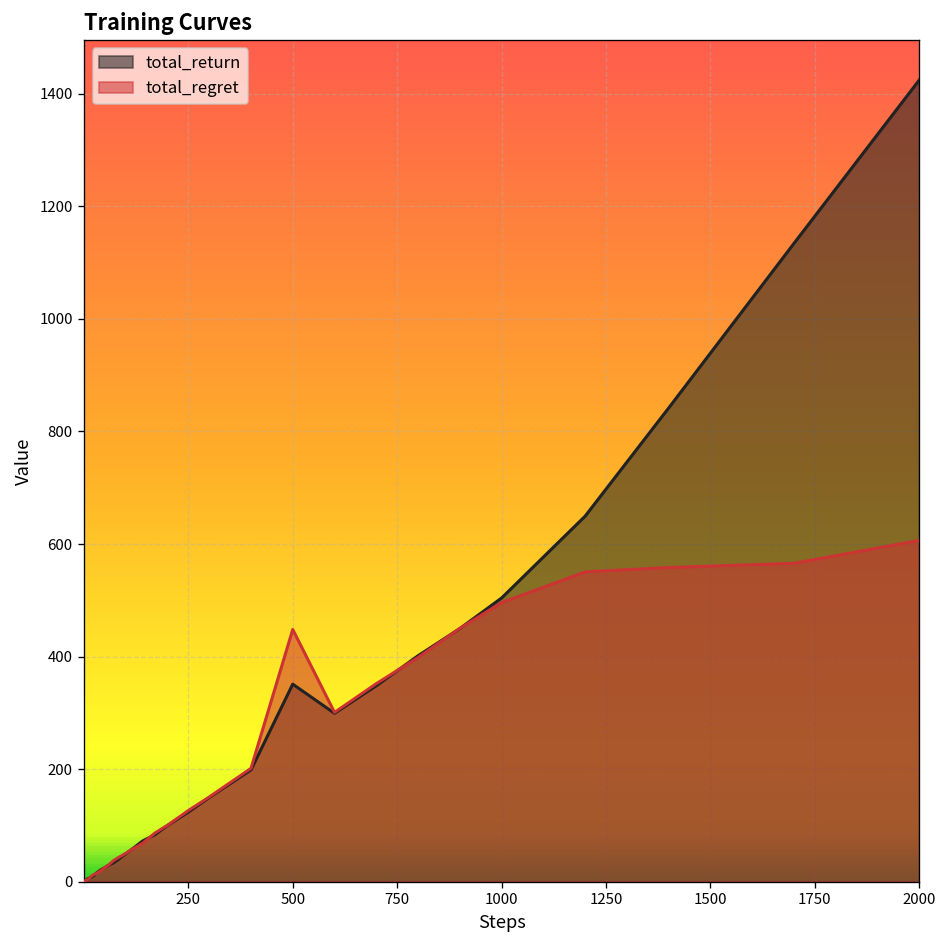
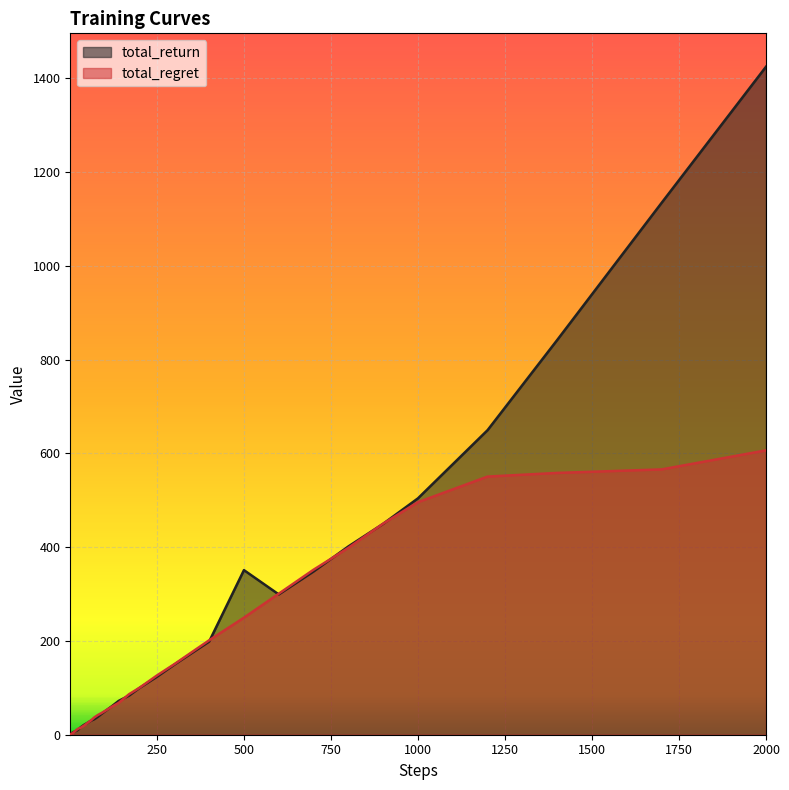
total_regret, 500: 450 -> 250
